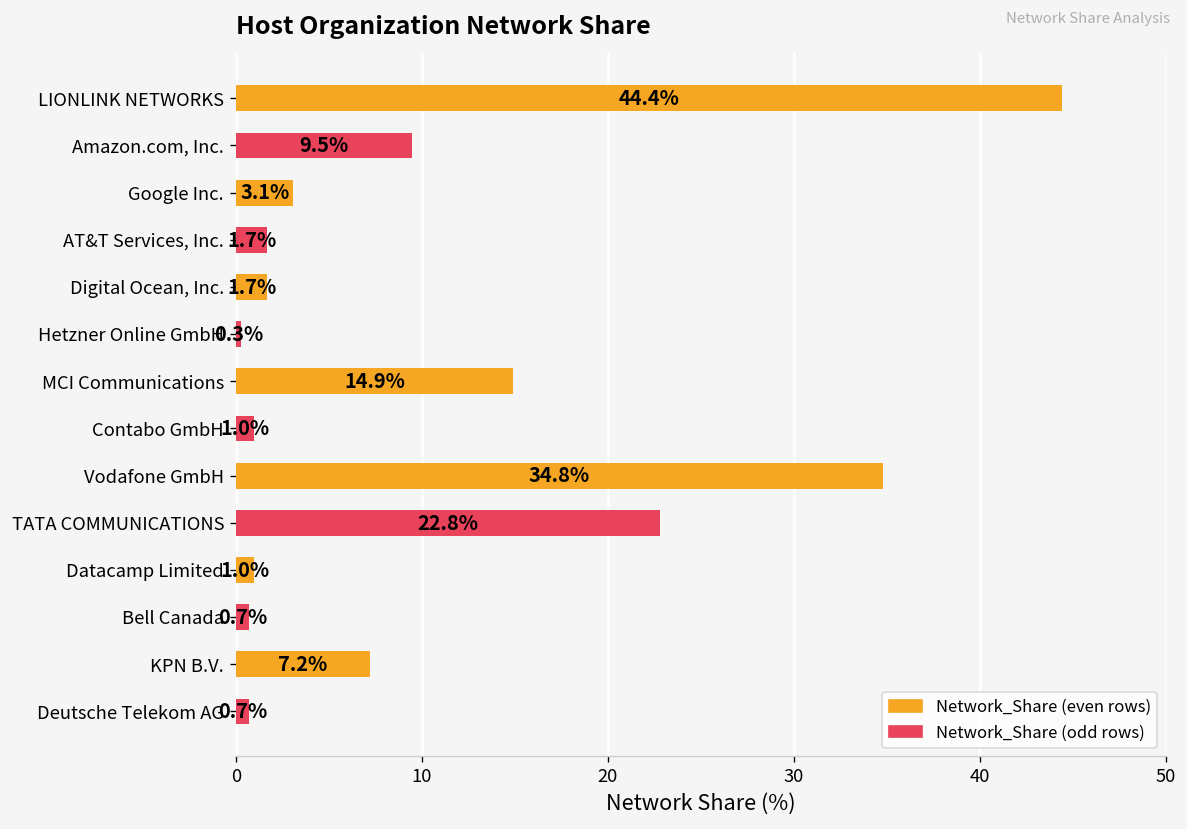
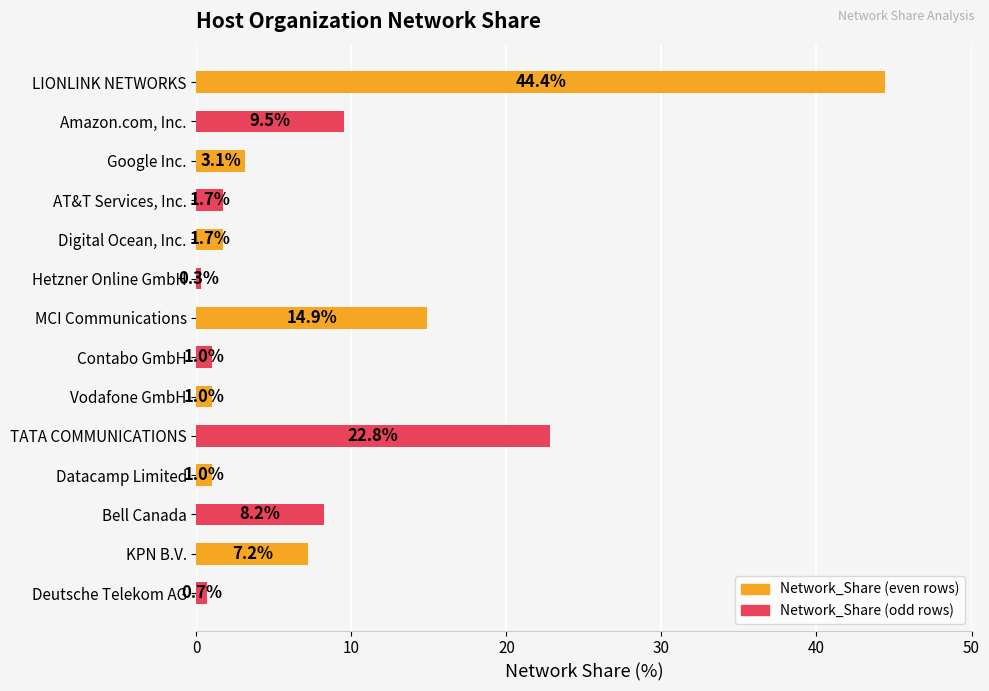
Vodafone GmbH: 34.8% -> 1.0%
Bell Canada: 0.7% -> 8.2%
